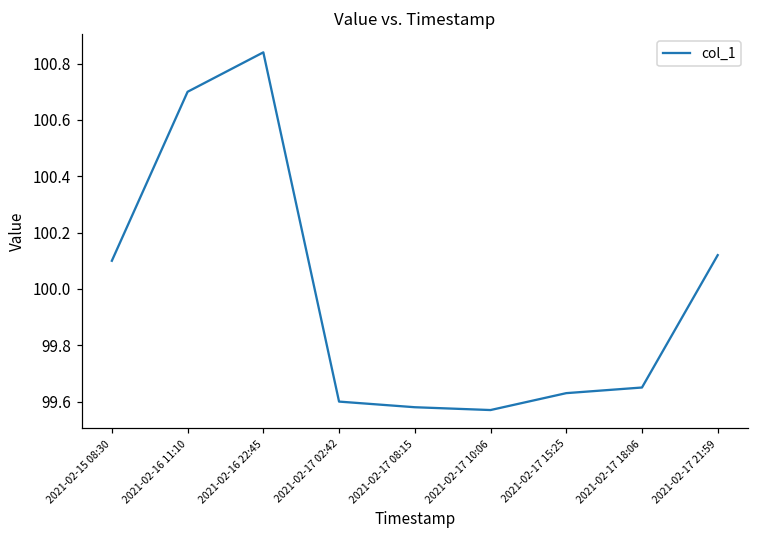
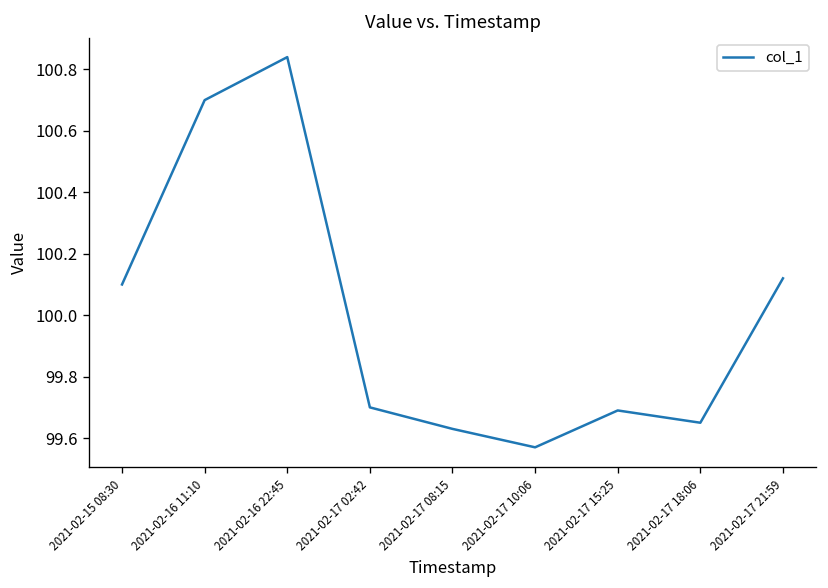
2021-02-17 02:42: 99.6 -> 99.7
2021-02-17 08:15: 99.58 -> 99.63
2021-02-17 15:25: 99.63 -> 99.69
